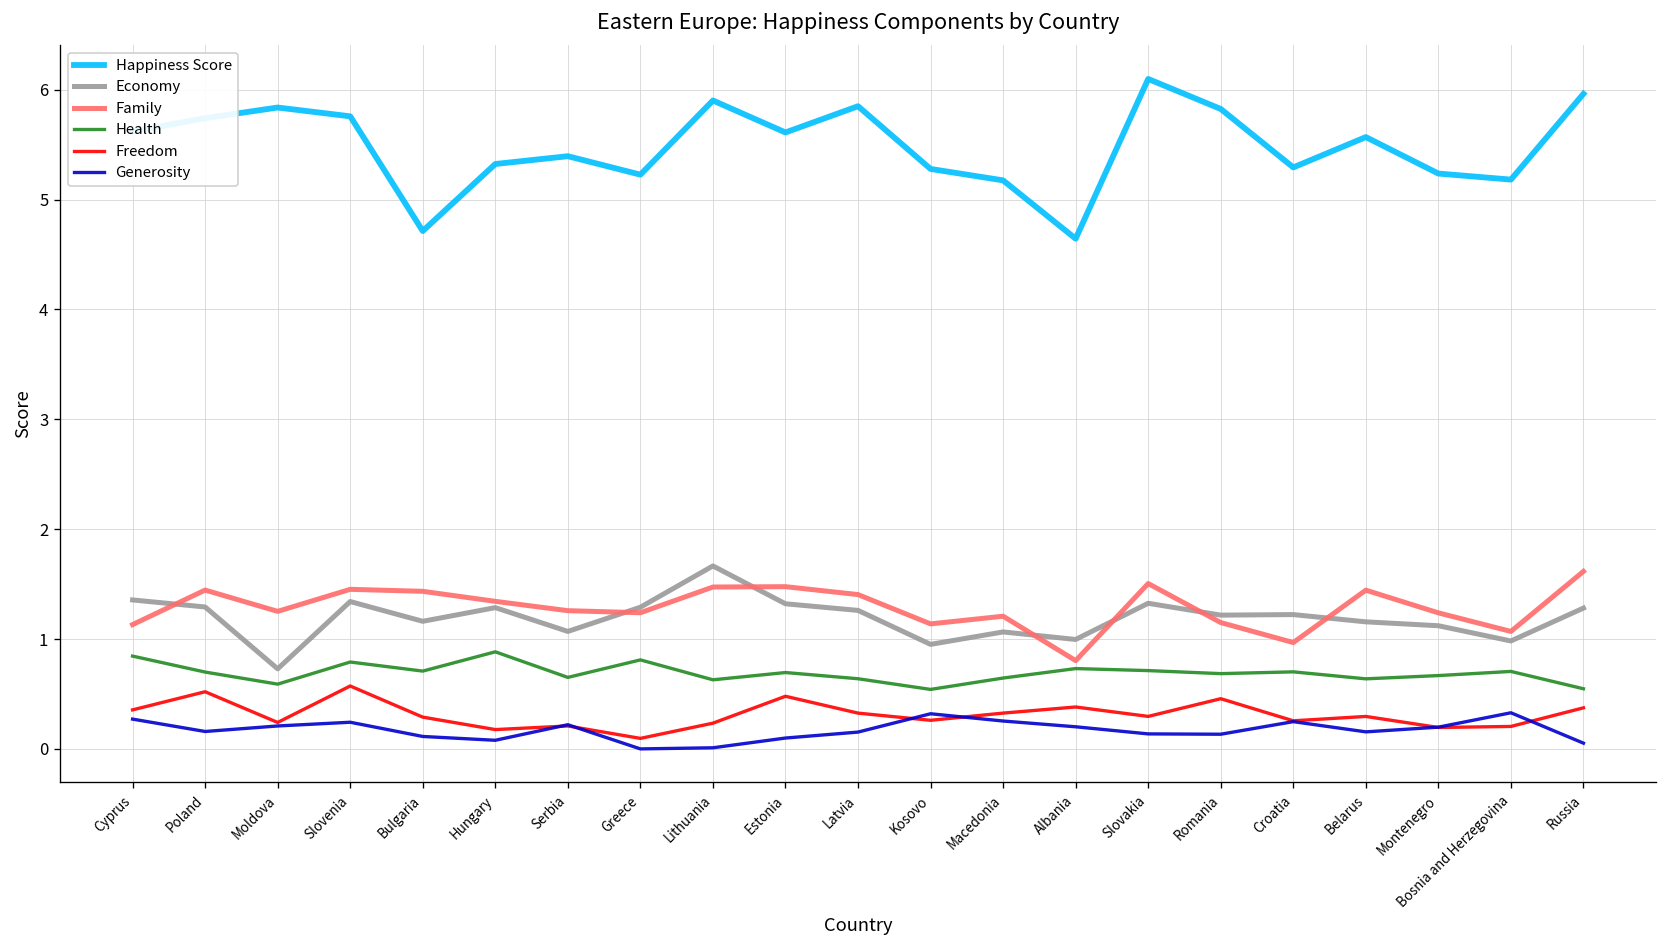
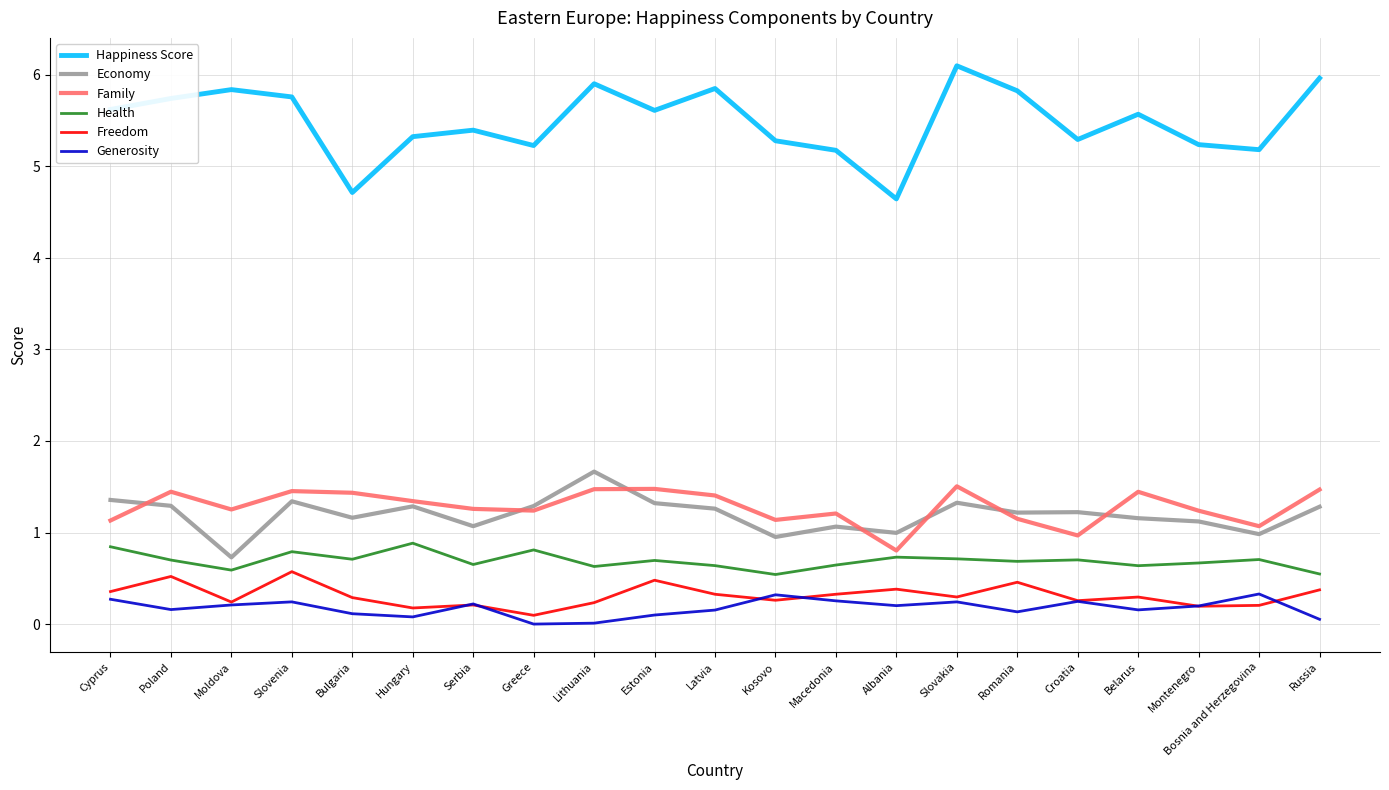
Generosity, Slovakia: 0.1 -> 0.2
Family, Russia: 1.6 -> 1.5
